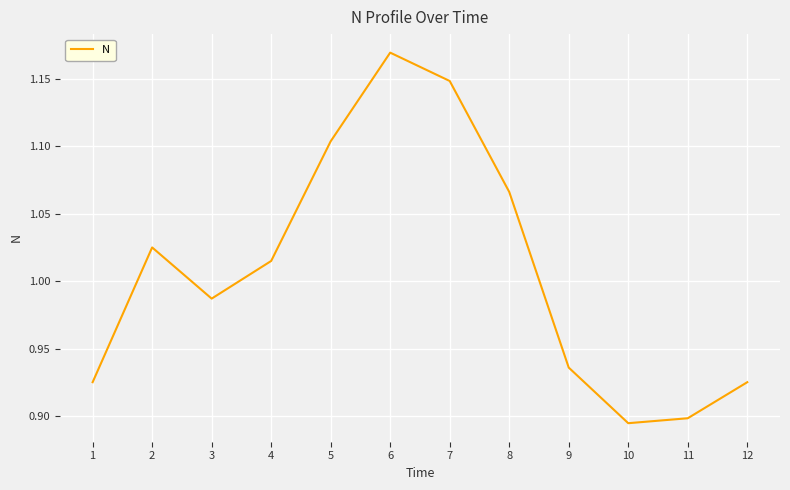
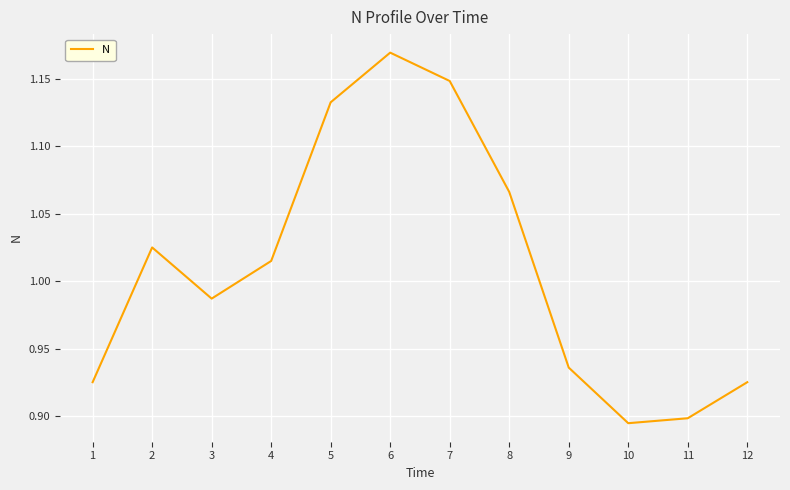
5: 1.104 -> 1.132
